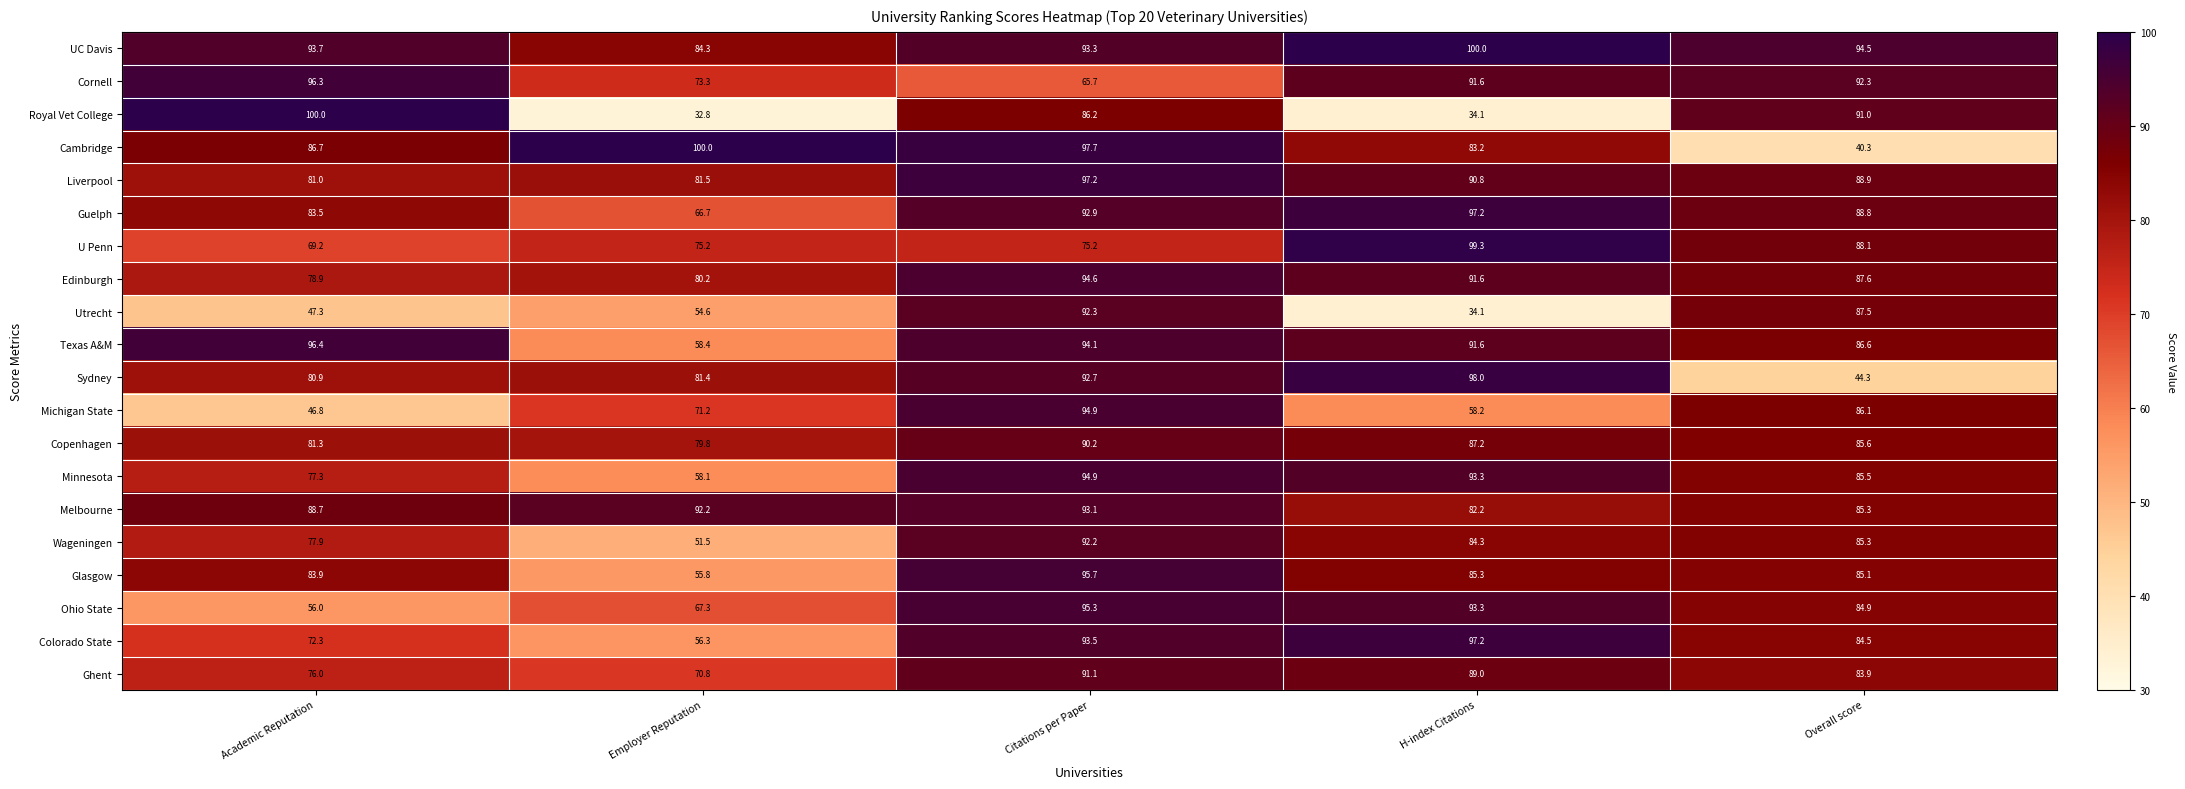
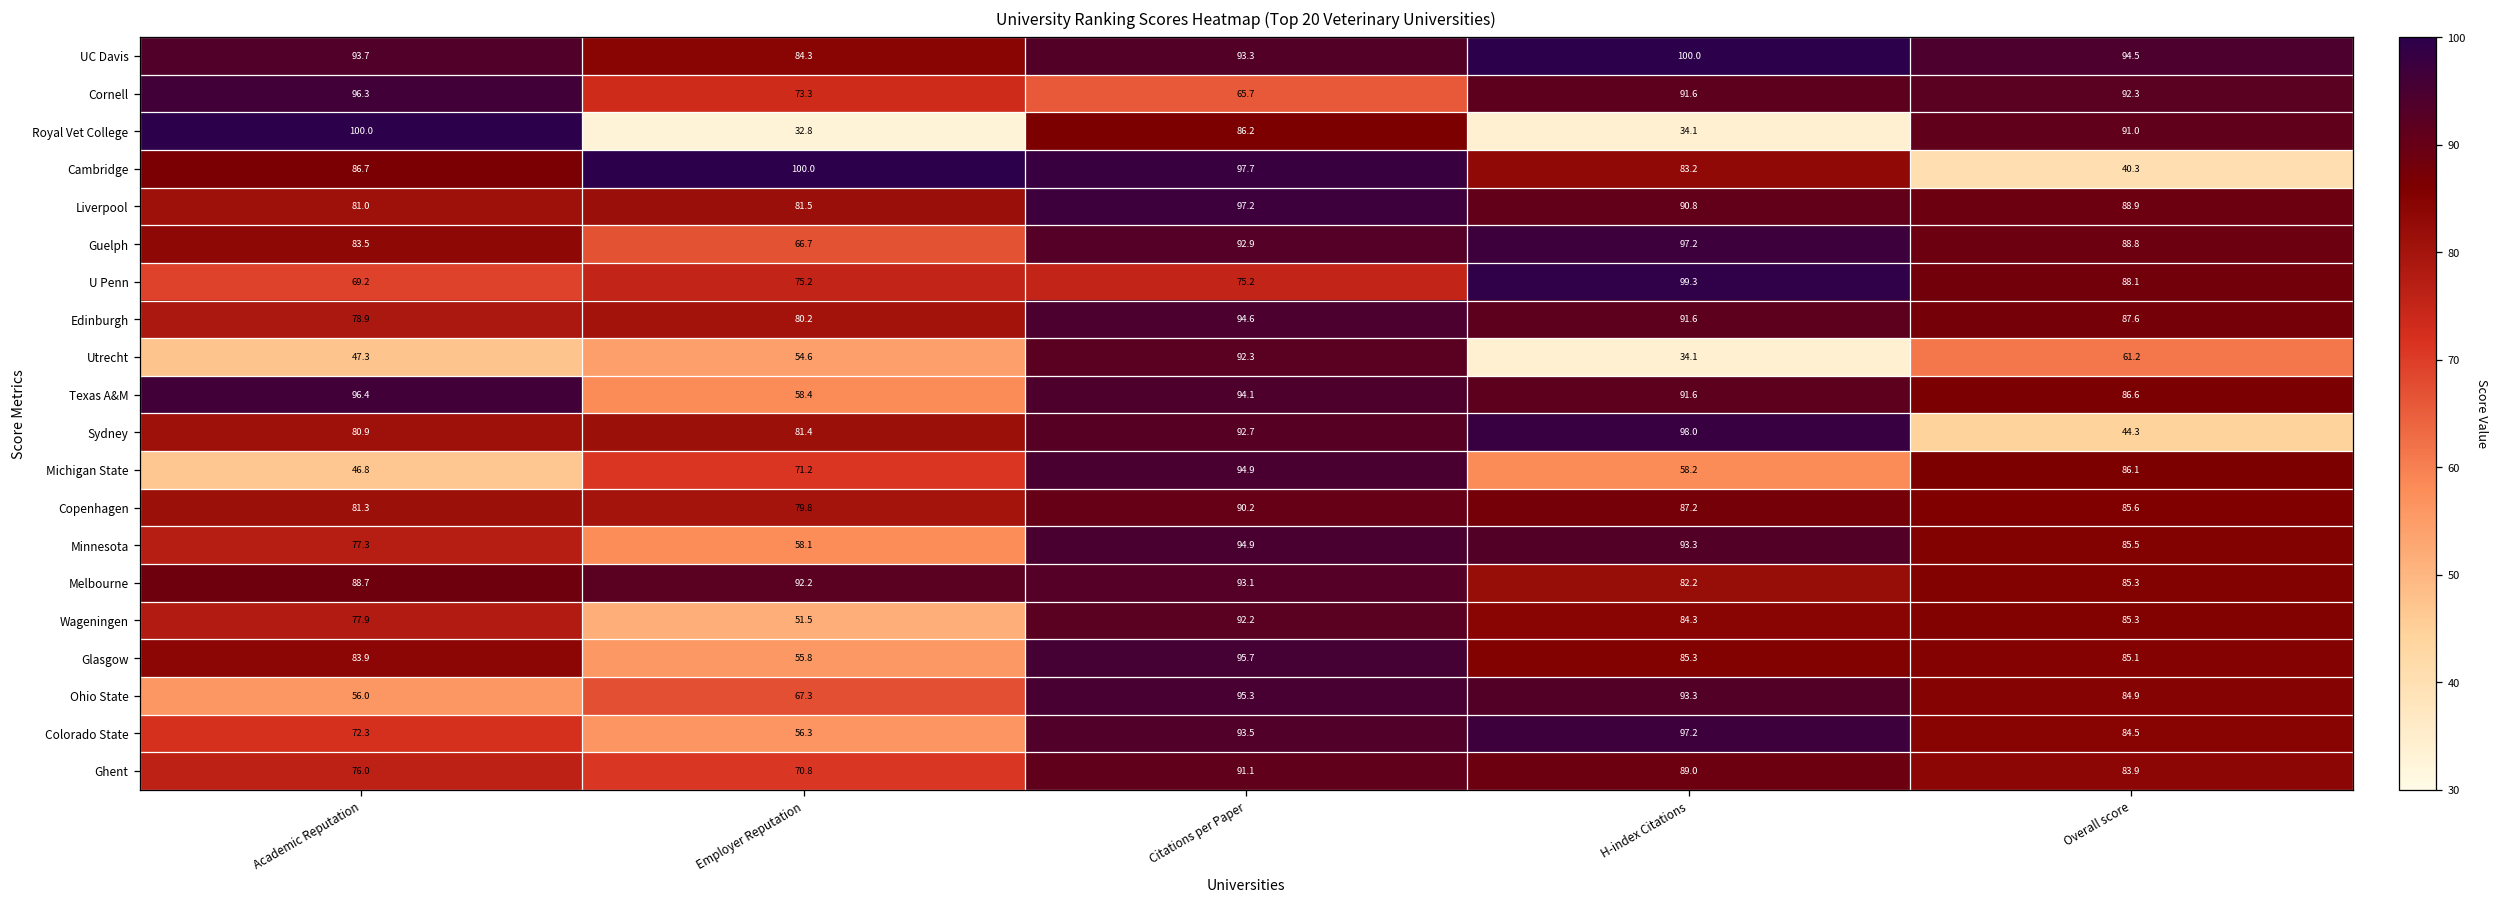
Utrecht, Overall score: 87.5 -> 61.2
